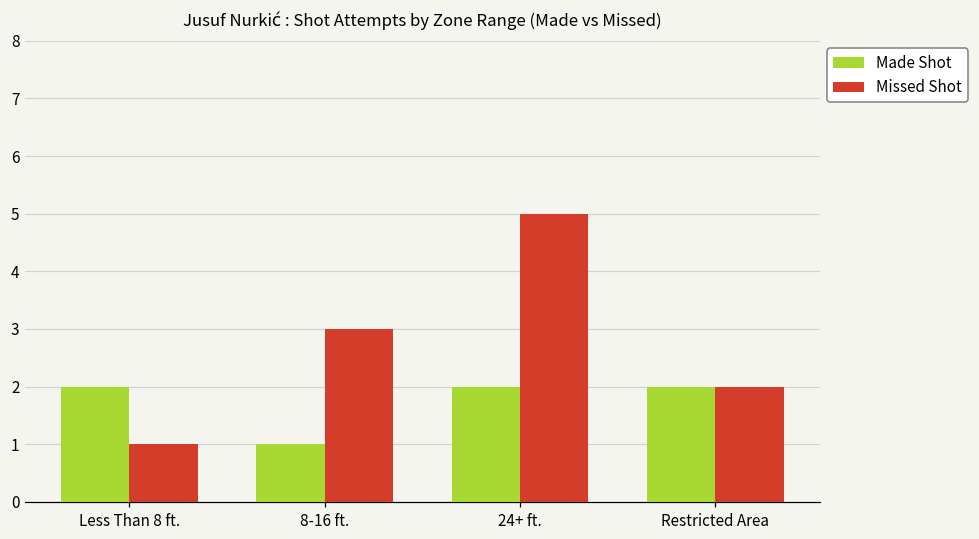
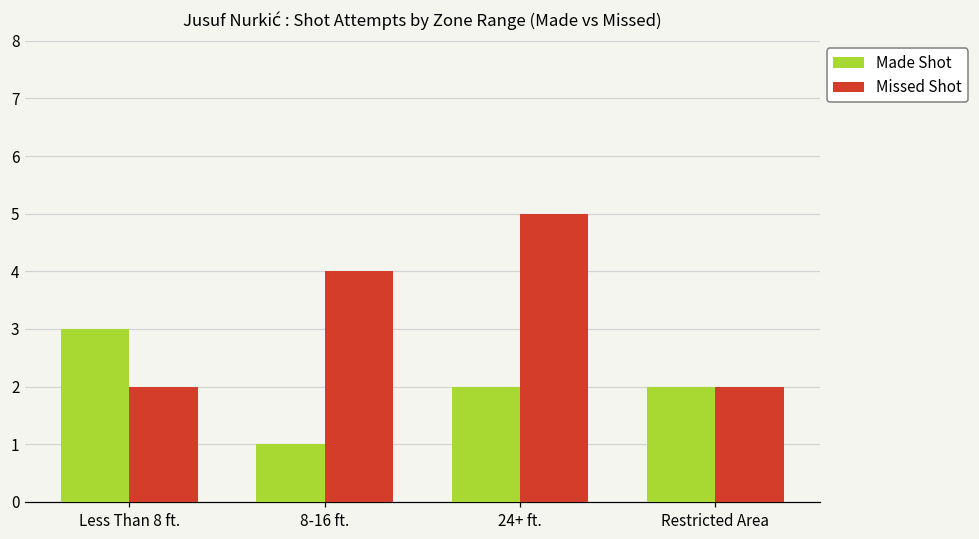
Made Shot, Less Than 8 ft.: 2 -> 3
Missed Shot, Less Than 8 ft.: 1 -> 2
Missed Shot, 8-16 ft.: 3 -> 4
